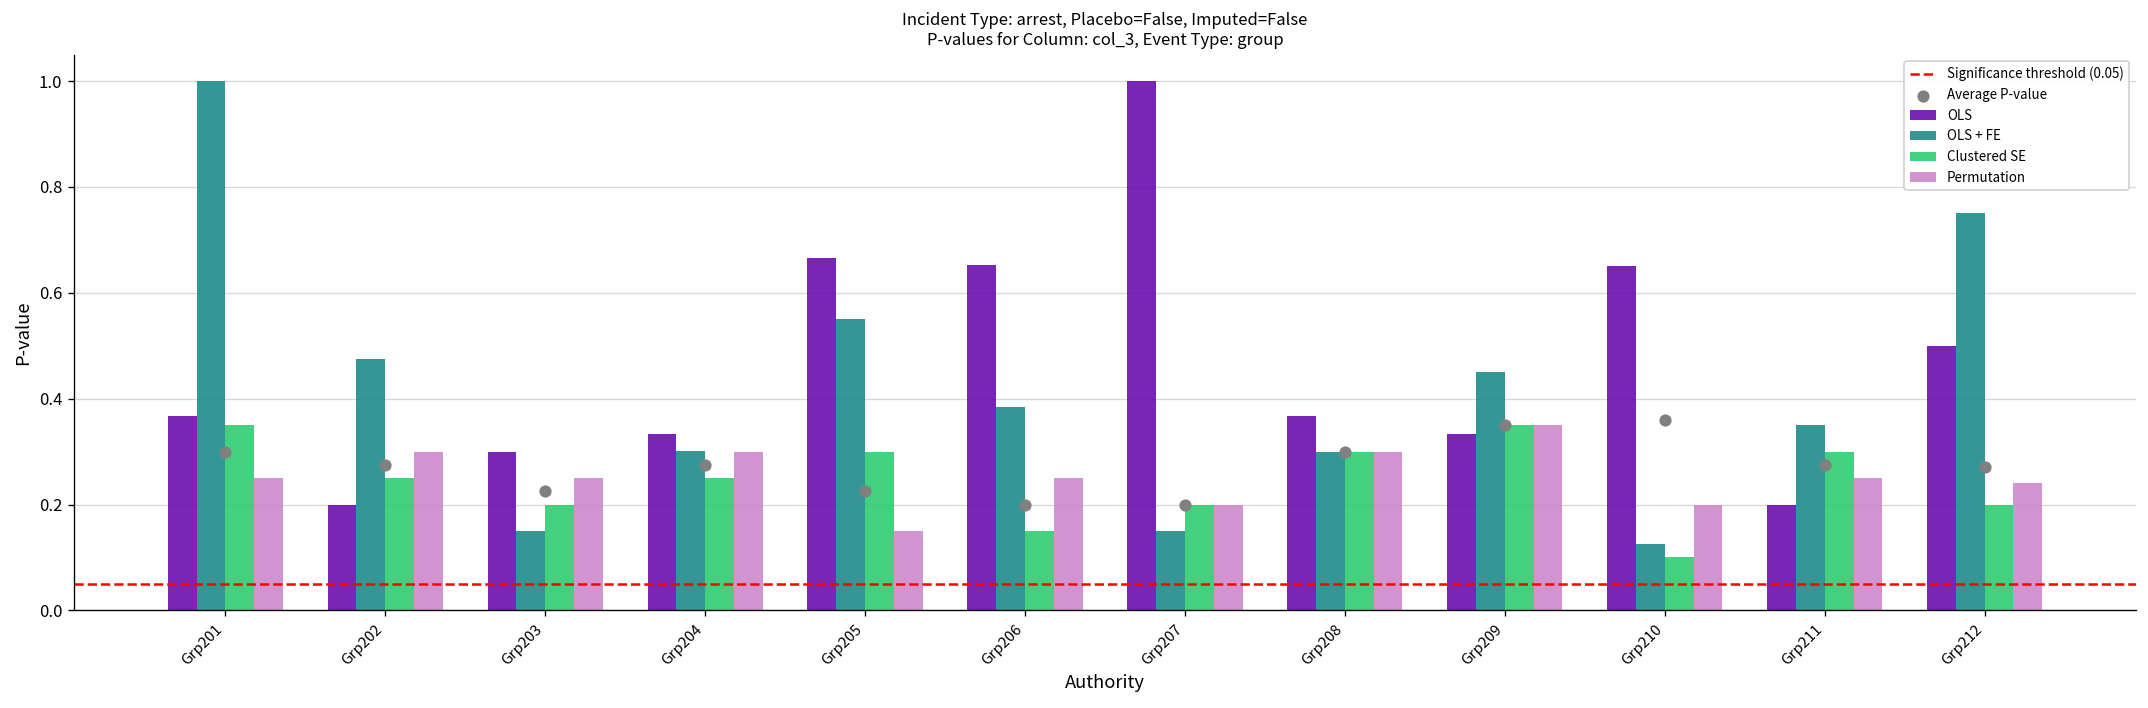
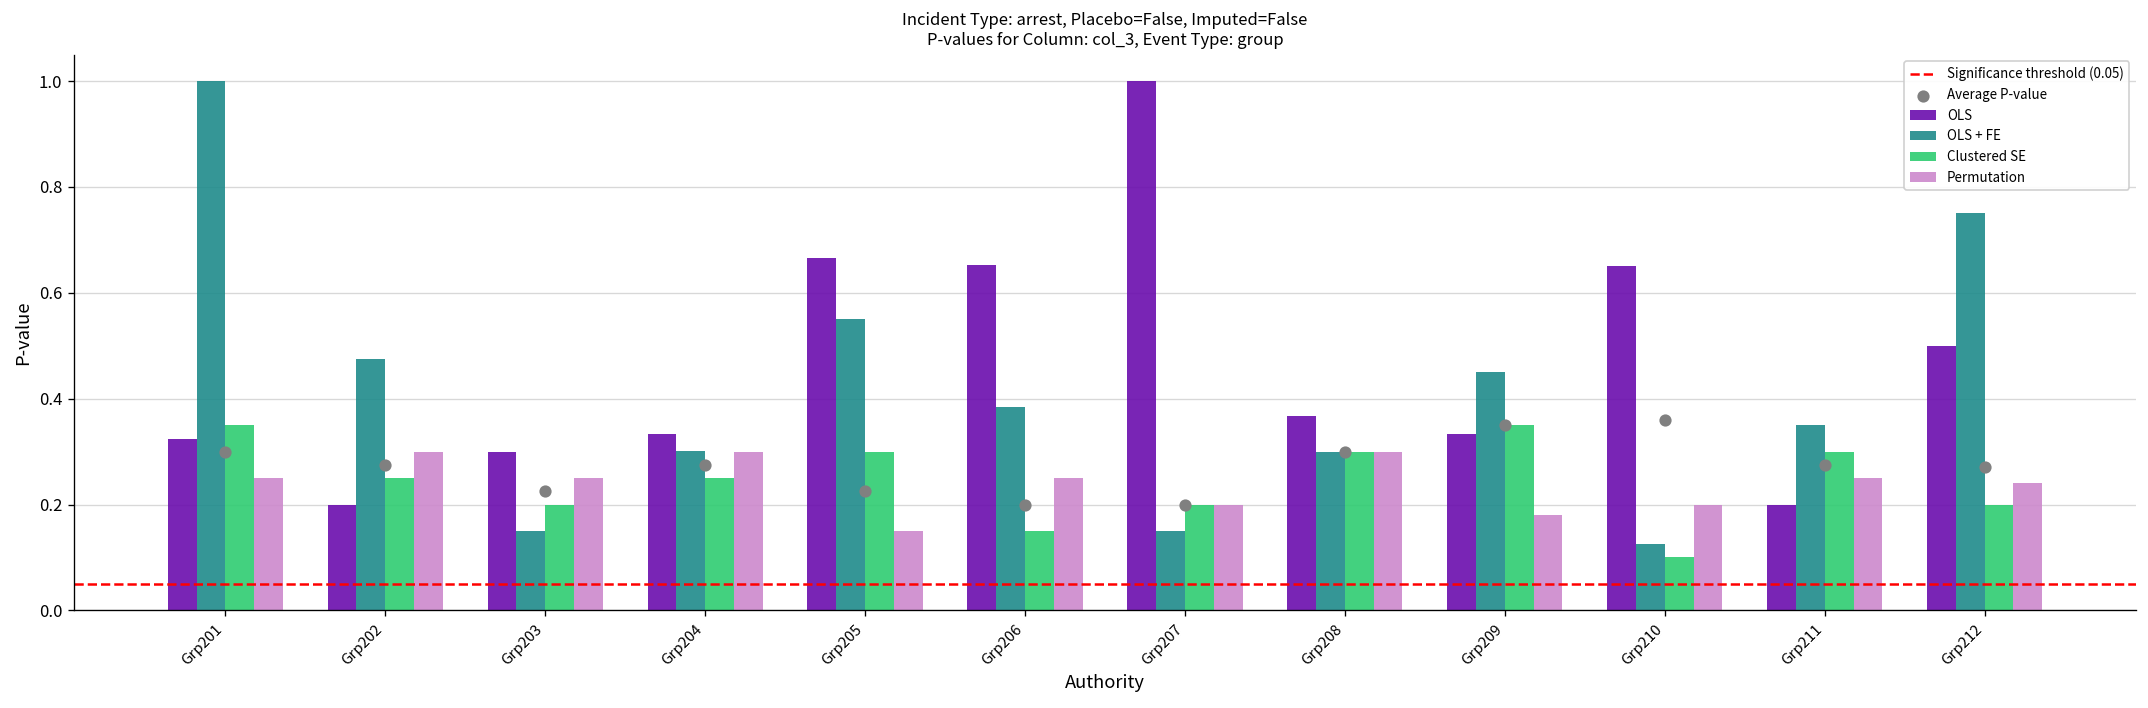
OLS, Grp201: 0.37 -> 0.32
Permutation, Grp209: 0.35 -> 0.18
